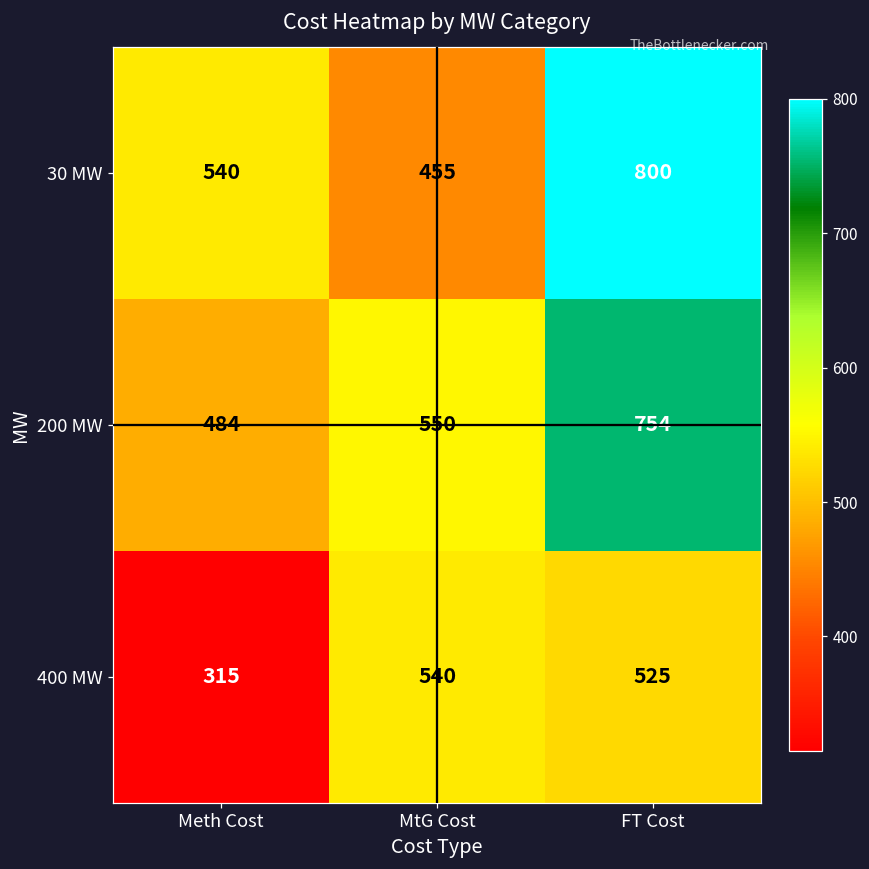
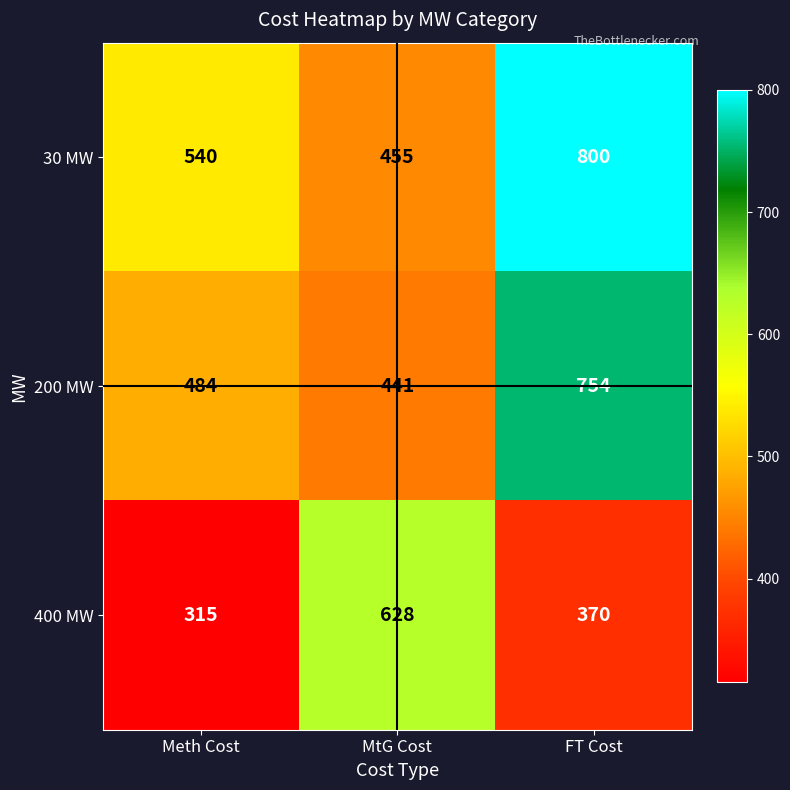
200 MW, MtG Cost: 550 -> 441
400 MW, MtG Cost: 540 -> 628
400 MW, FT Cost: 525 -> 370
